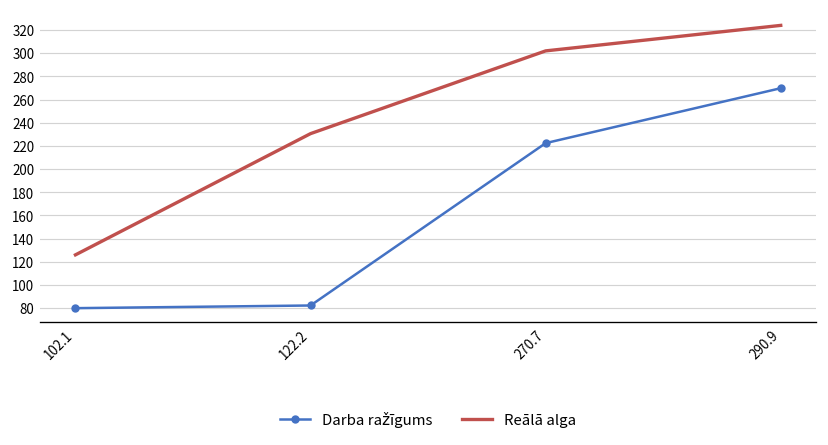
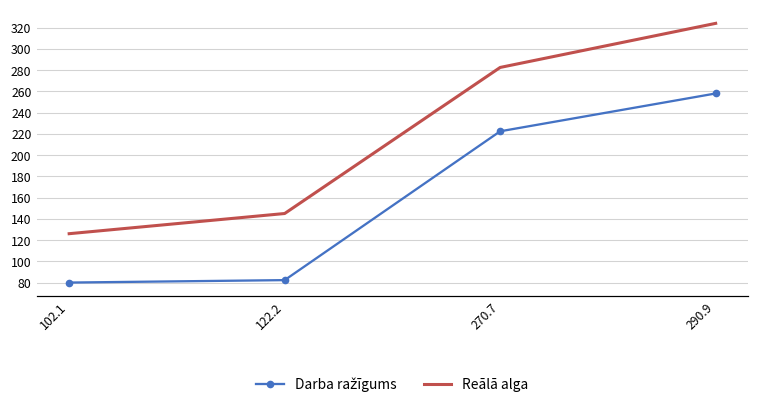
Reālā alga, 122.2: 230 -> 150
Reālā alga, 270.7: 300 -> 280
Darba ražīgums, 290.9: 270 -> 260
